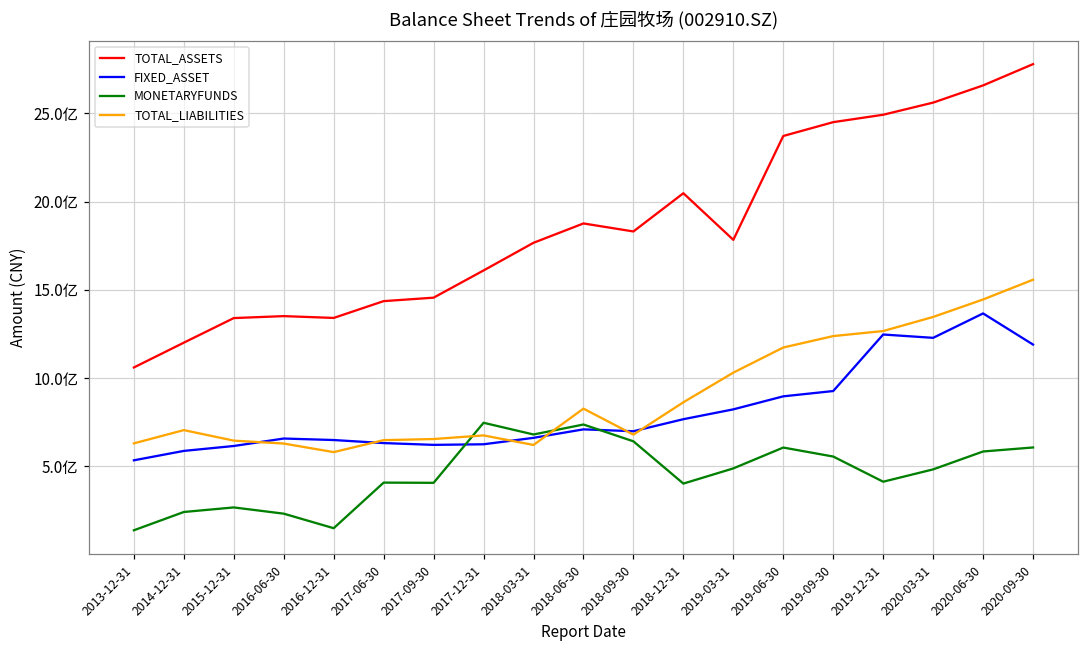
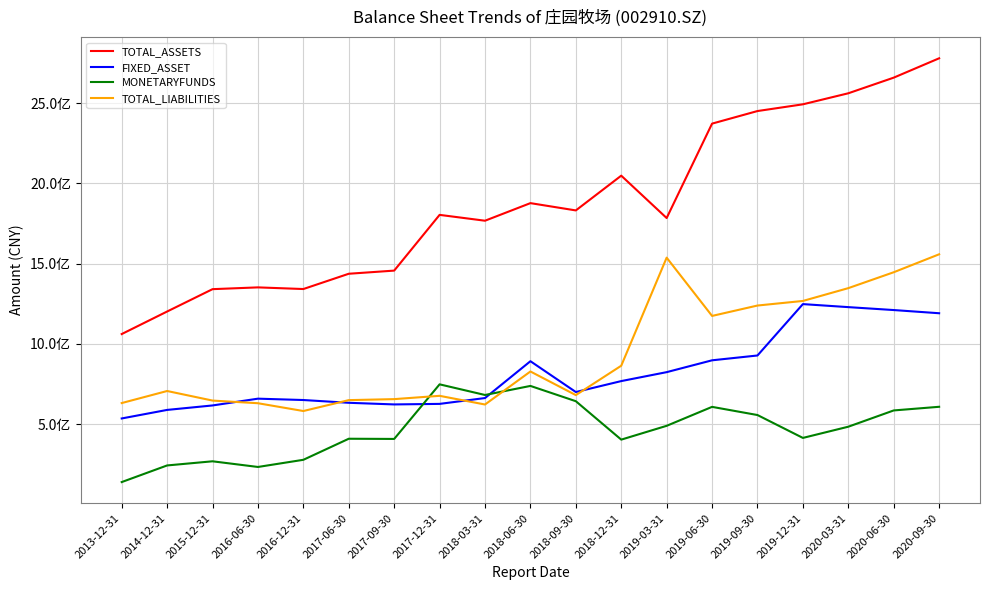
MONETARYFUNDS, 2016-12-31: 1.5亿 -> 2.8亿
TOTAL_ASSETS, 2017-12-31: 16.1亿 -> 18.0亿
FIXED_ASSET, 2018-06-30: 7.1亿 -> 8.9亿
TOTAL_LIABILITIES, 2019-03-31: 10.3亿 -> 15.4亿
FIXED_ASSET, 2020-06-30: 13.7亿 -> 12.1亿
